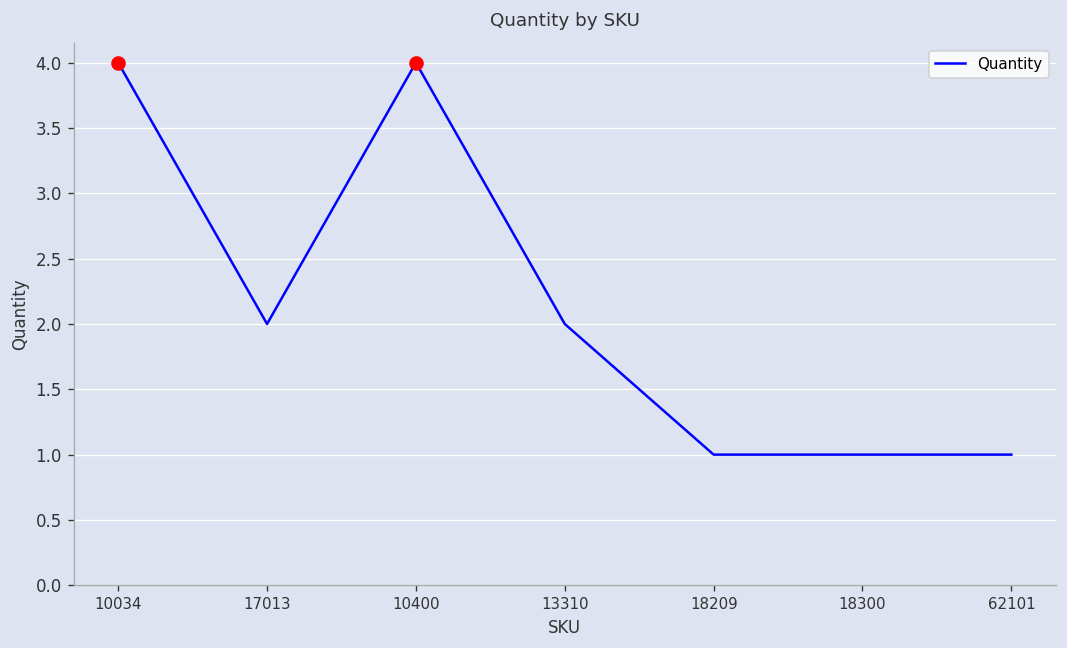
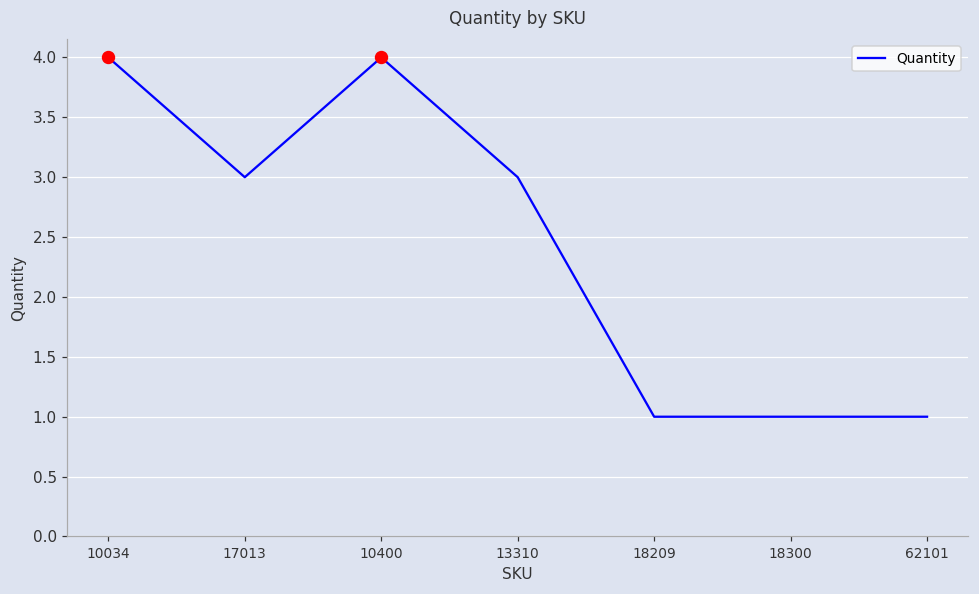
Quantity, 17013: 2 -> 3
Quantity, 13310: 2 -> 3
